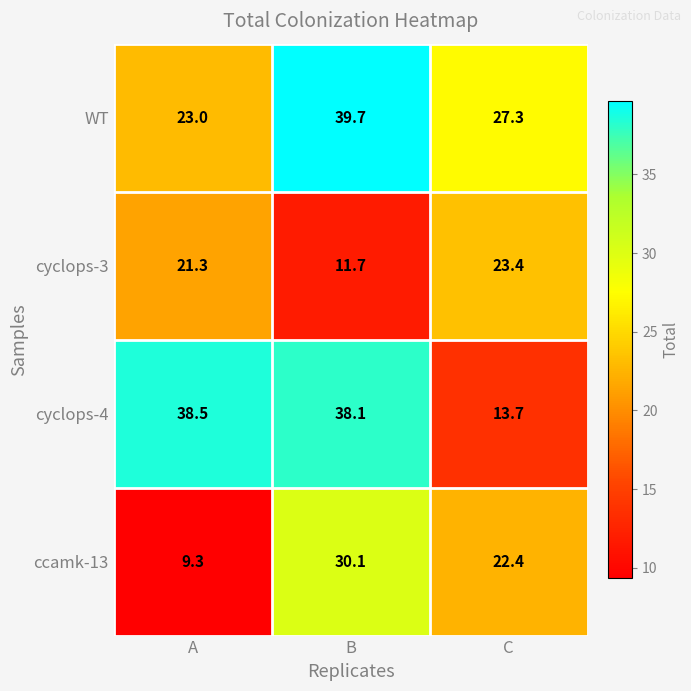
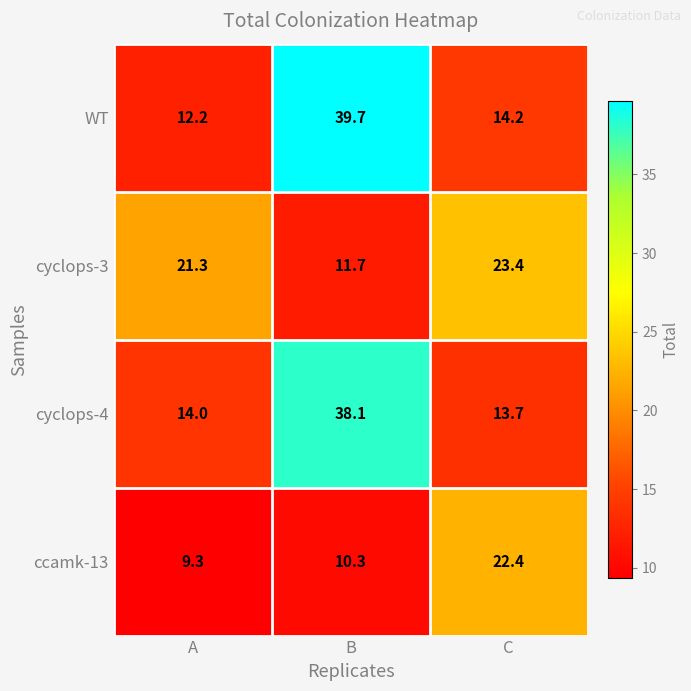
WT, A: 23.0 -> 12.2
WT, C: 27.3 -> 14.2
cyclops-4, A: 38.5 -> 14.0
ccamk-13, B: 30.1 -> 10.3
